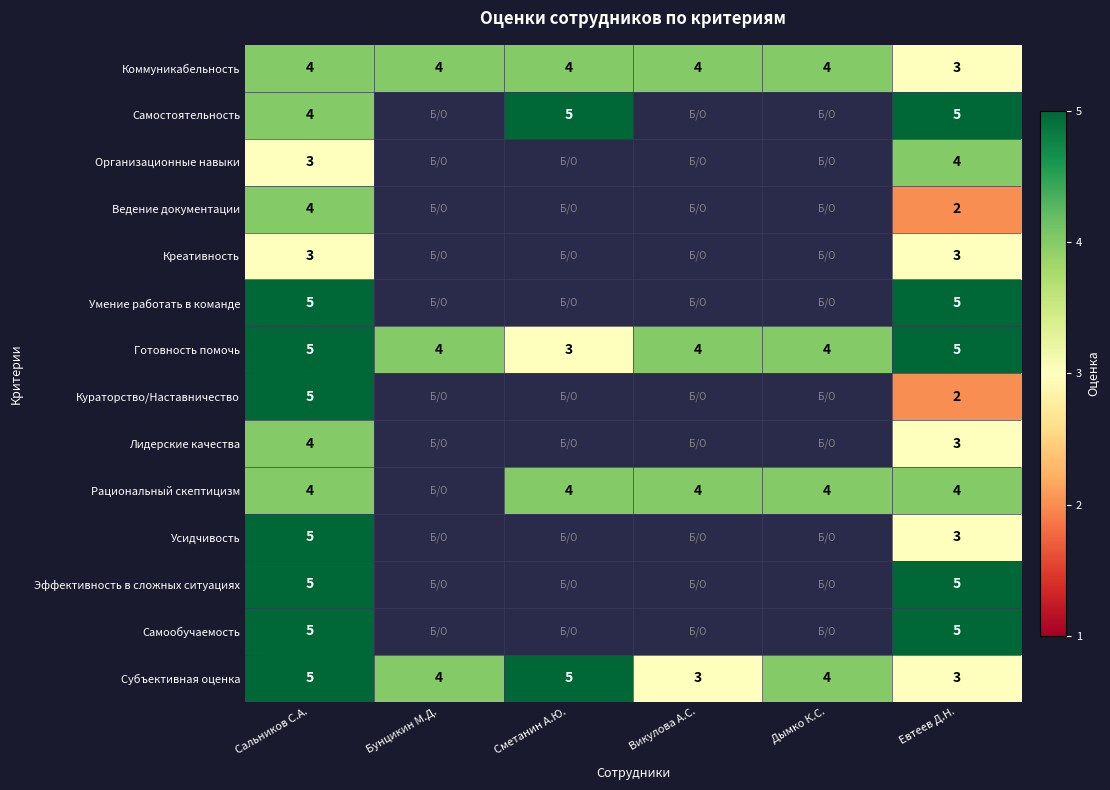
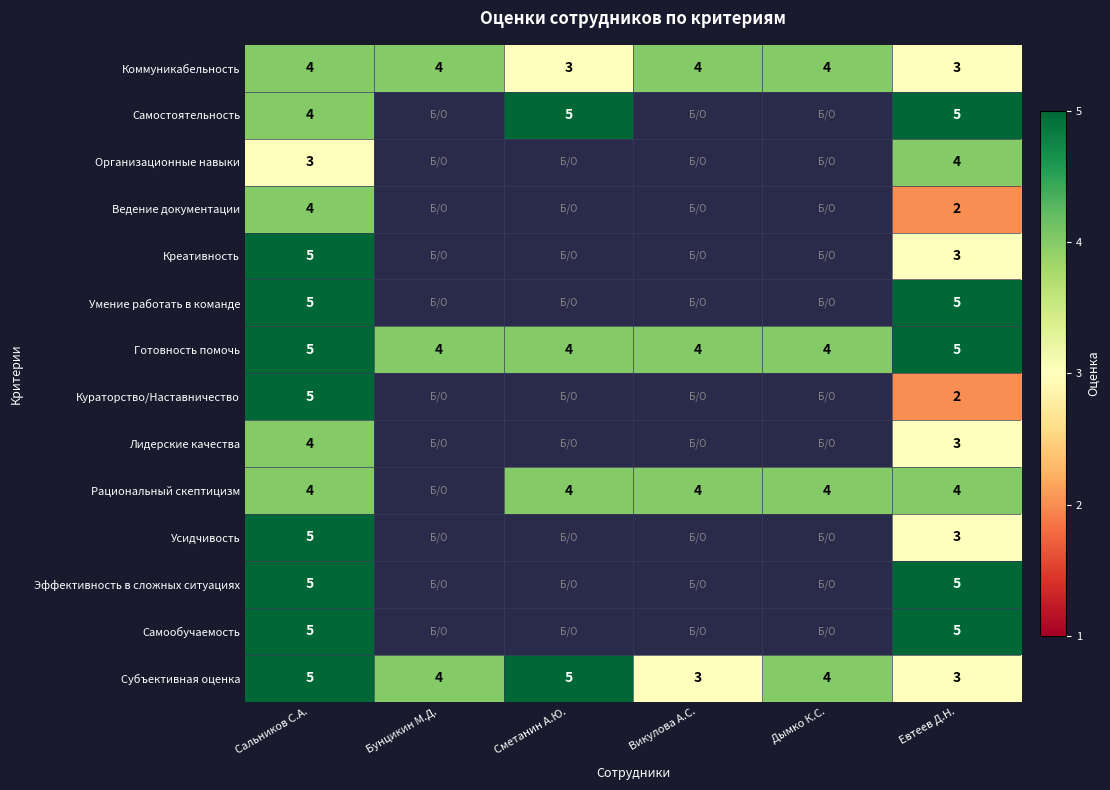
Коммуникабельность, Сметанин А.Ю.: 4 -> 3
Креативность, Сальников С.А.: 3 -> 5
Готовность помочь, Сметанин А.Ю.: 3 -> 4
